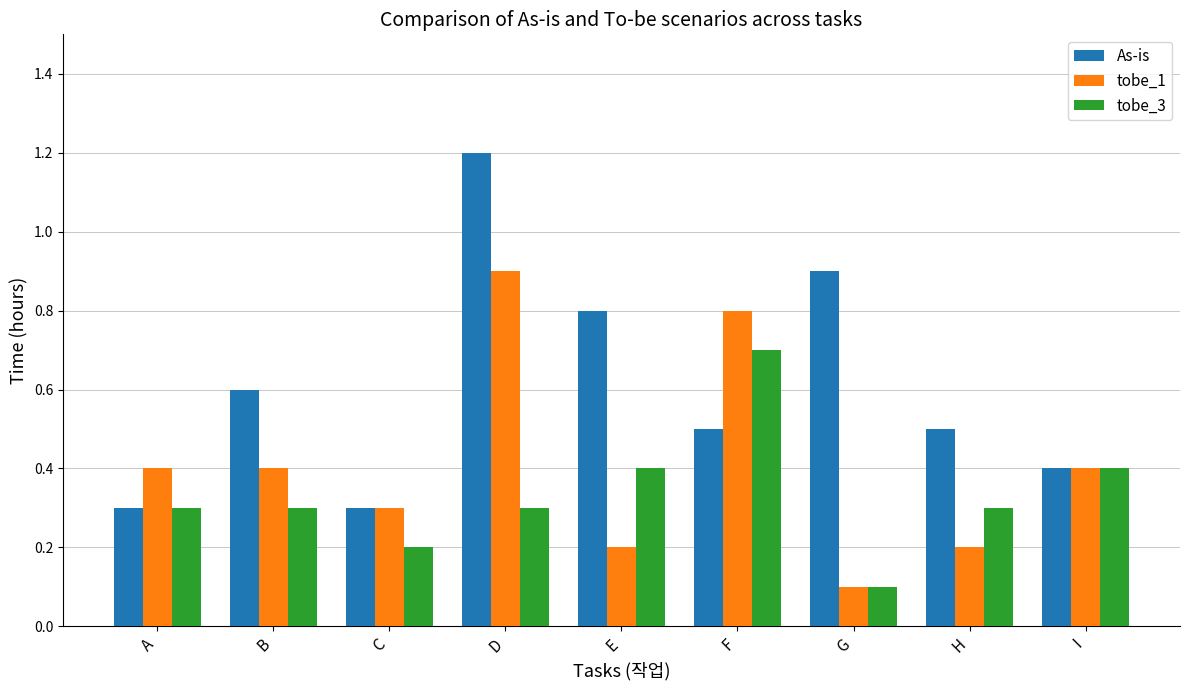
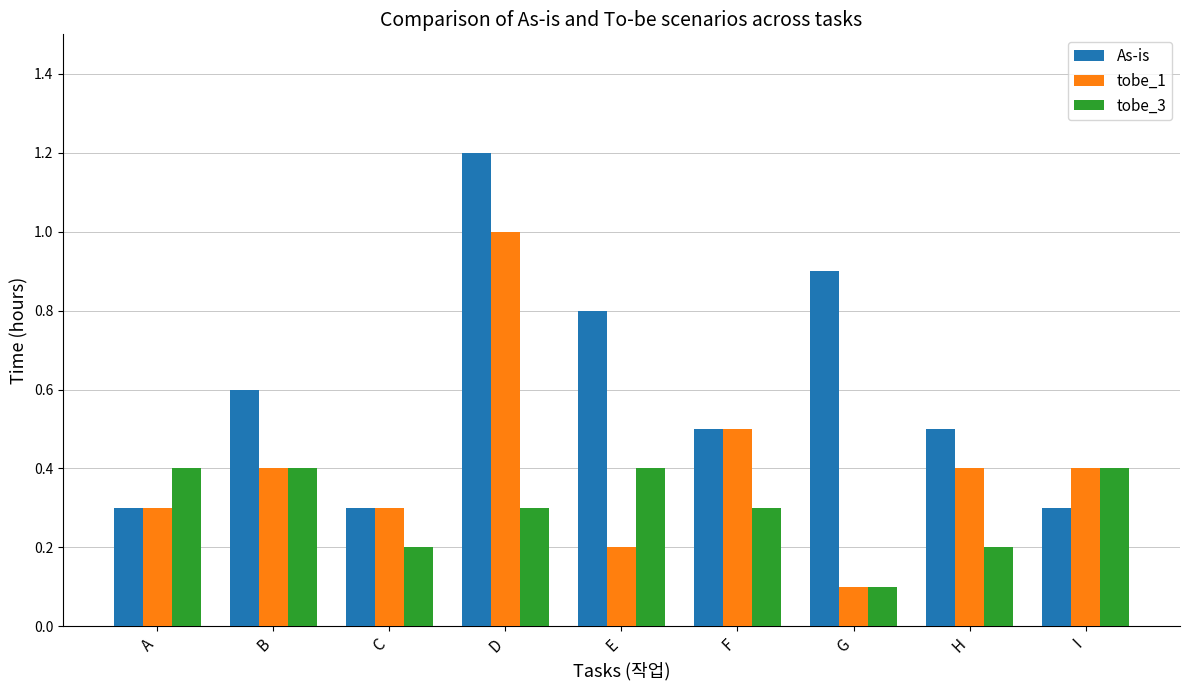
tobe_1, A: 0.4 -> 0.3
tobe_3, A: 0.3 -> 0.4
tobe_3, B: 0.3 -> 0.4
tobe_1, D: 0.9 -> 1.0
tobe_1, F: 0.8 -> 0.5
tobe_3, F: 0.7 -> 0.3
tobe_1, H: 0.2 -> 0.4
tobe_3, H: 0.3 -> 0.2
As-is, I: 0.4 -> 0.3
